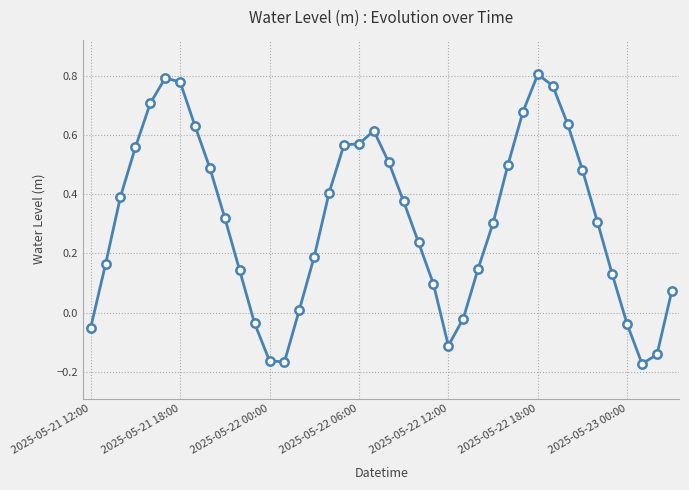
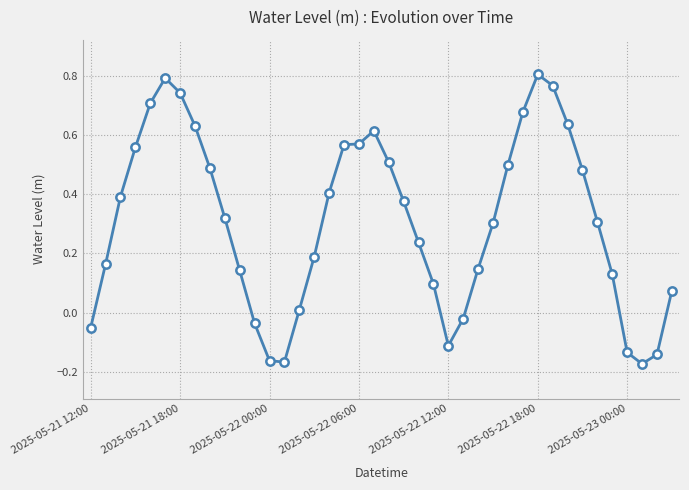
2025-05-21 18:00: 0.78 -> 0.74
2025-05-23 00:00: -0.04 -> -0.13
